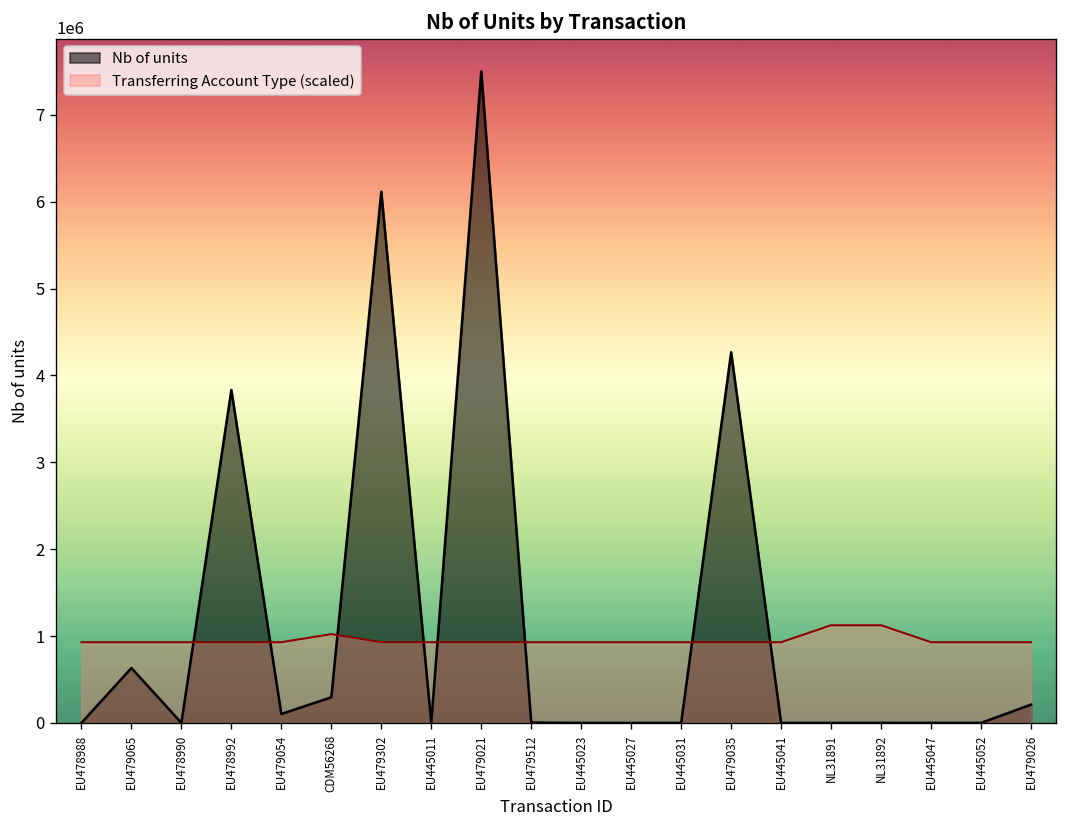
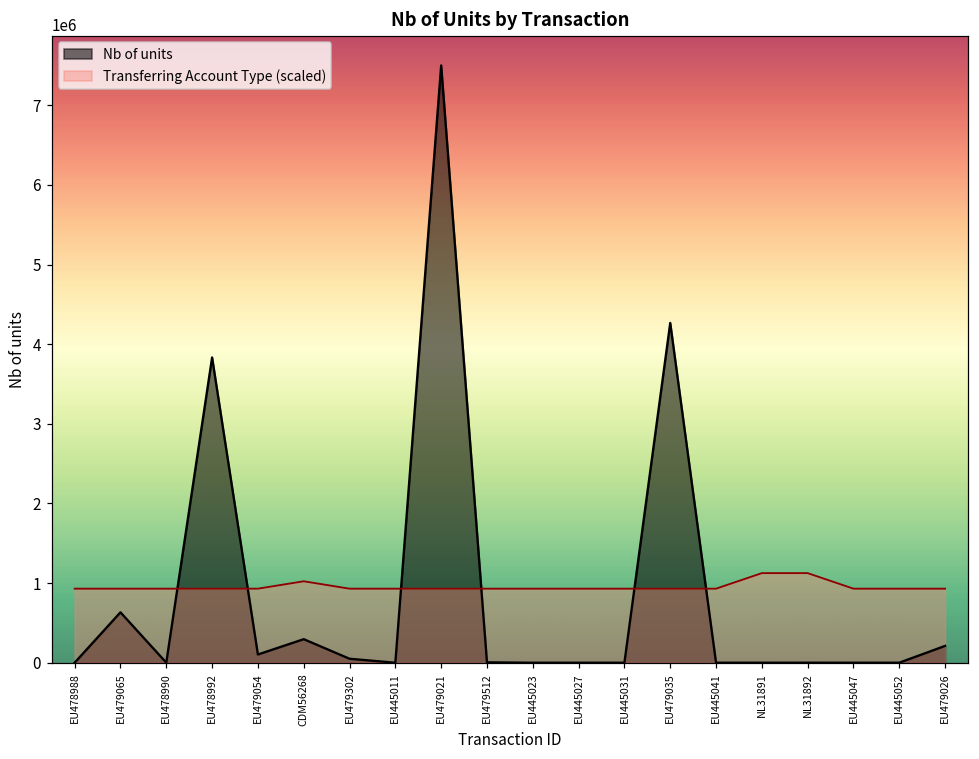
Nb of units, EU479302: 6100000 -> 100000
